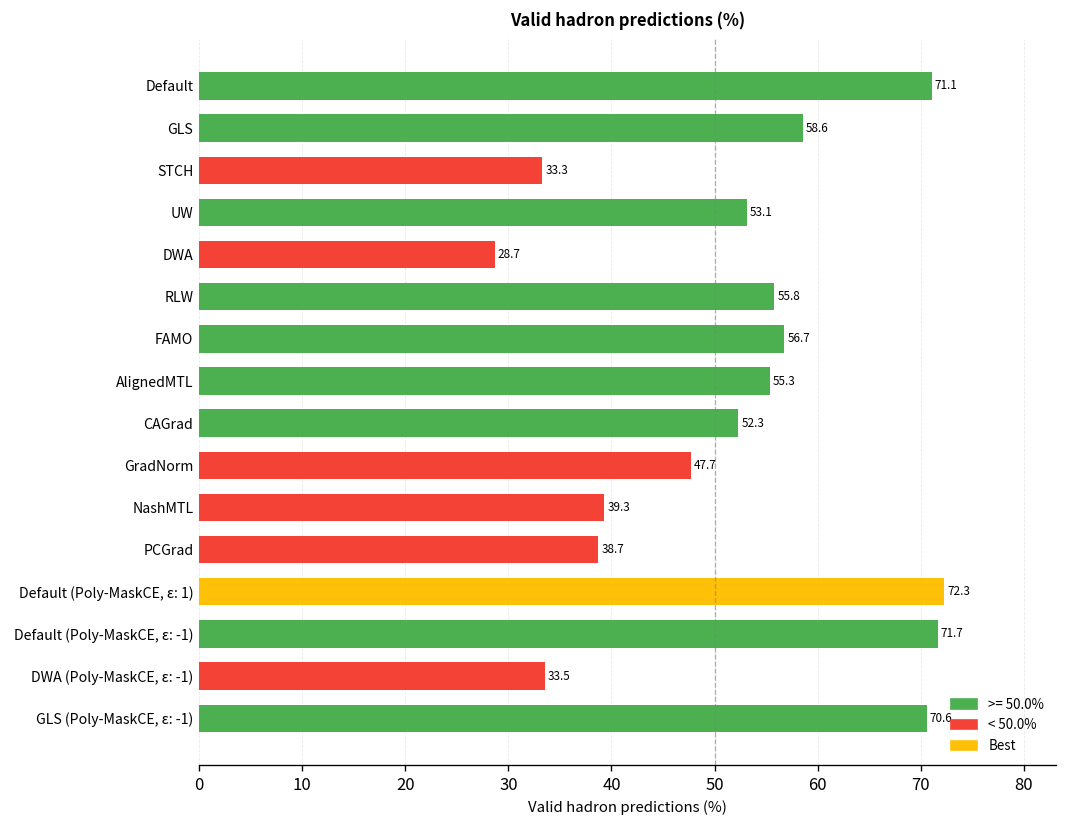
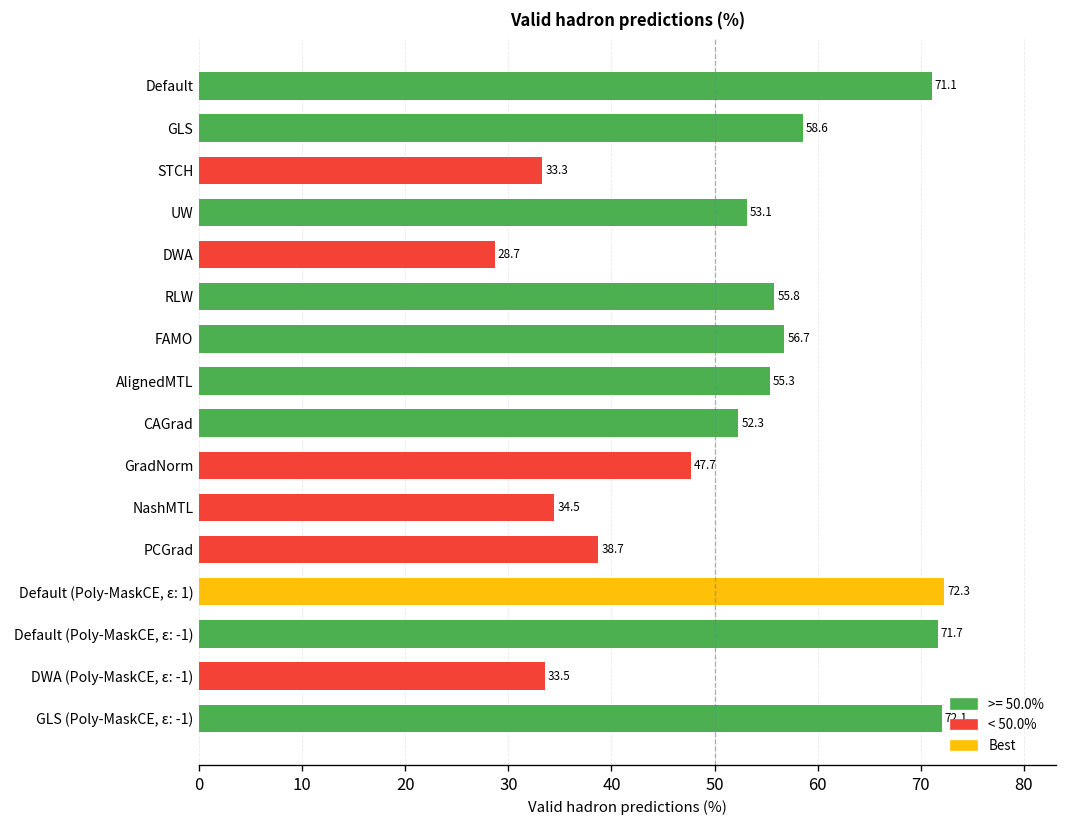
NashMTL: 39.3 -> 34.5
GLS (Poly-MaskCE, ε: -1): 70.6 -> 72.1
